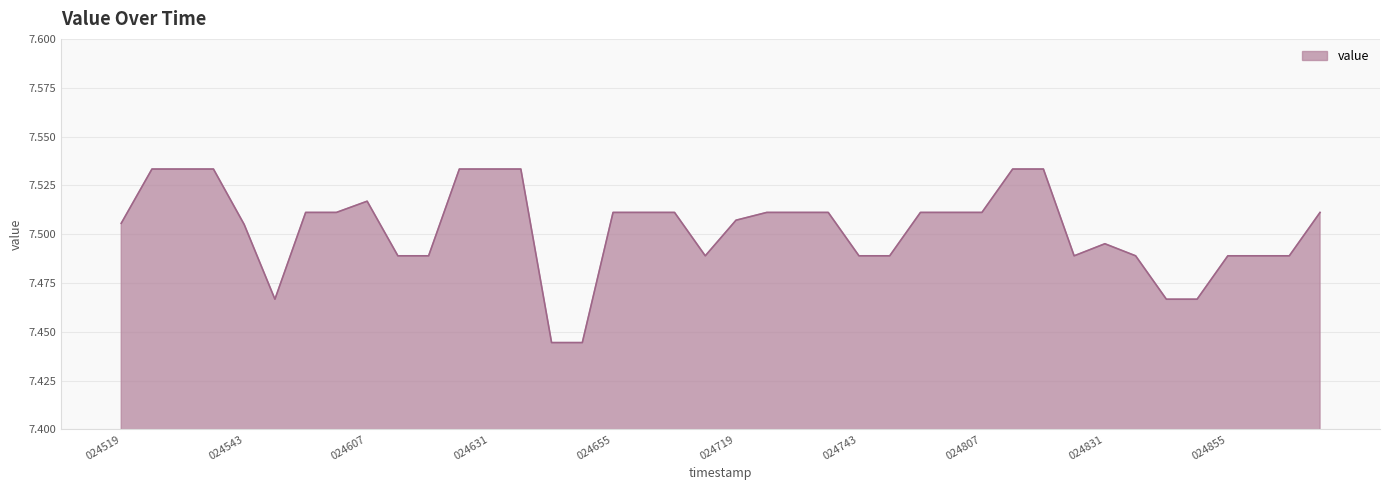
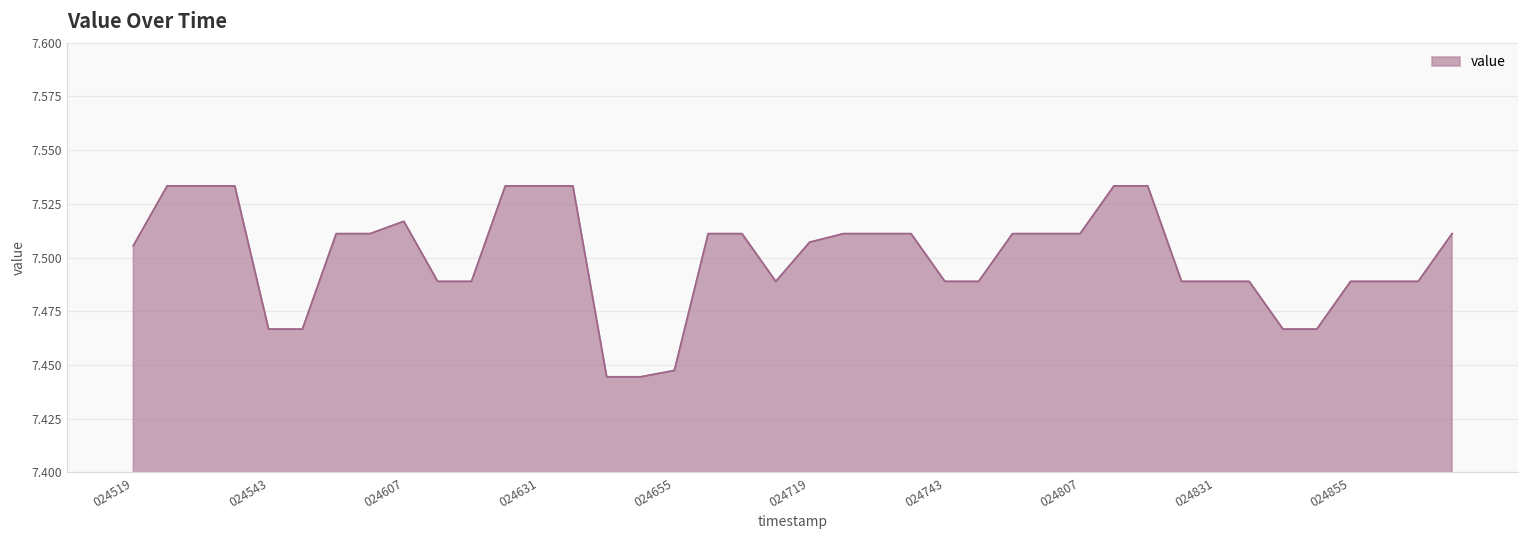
024543: 7.505 -> 7.467
024655: 7.511 -> 7.447
024831: 7.495 -> 7.489
